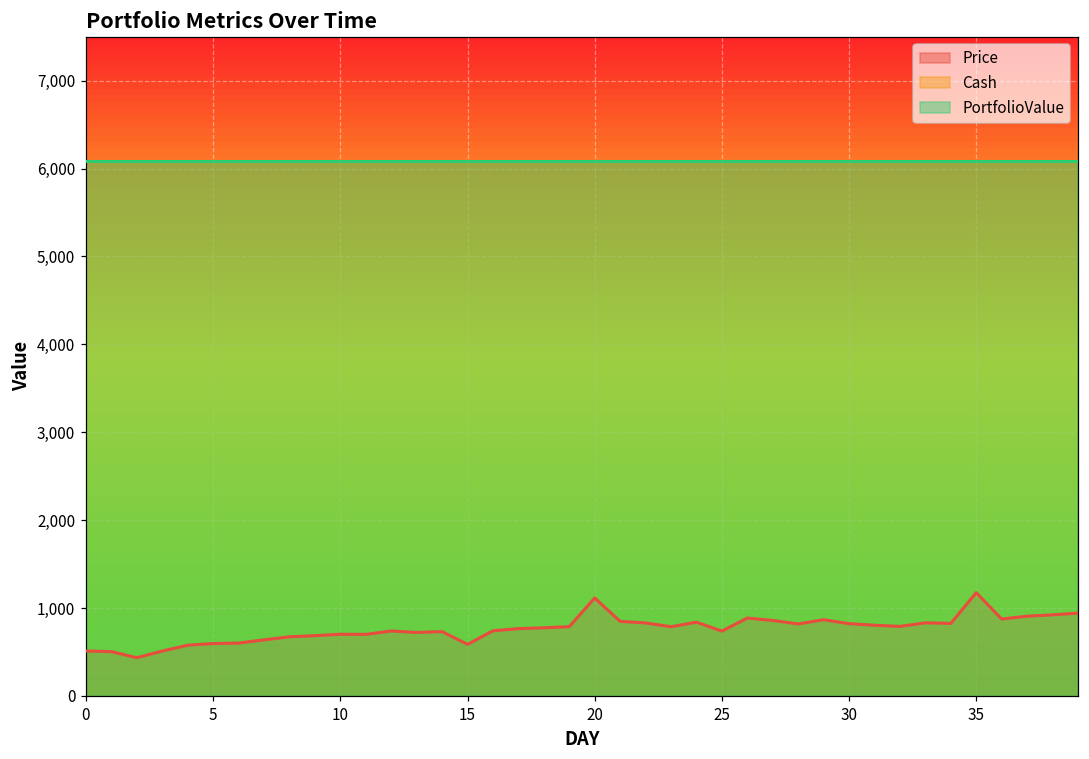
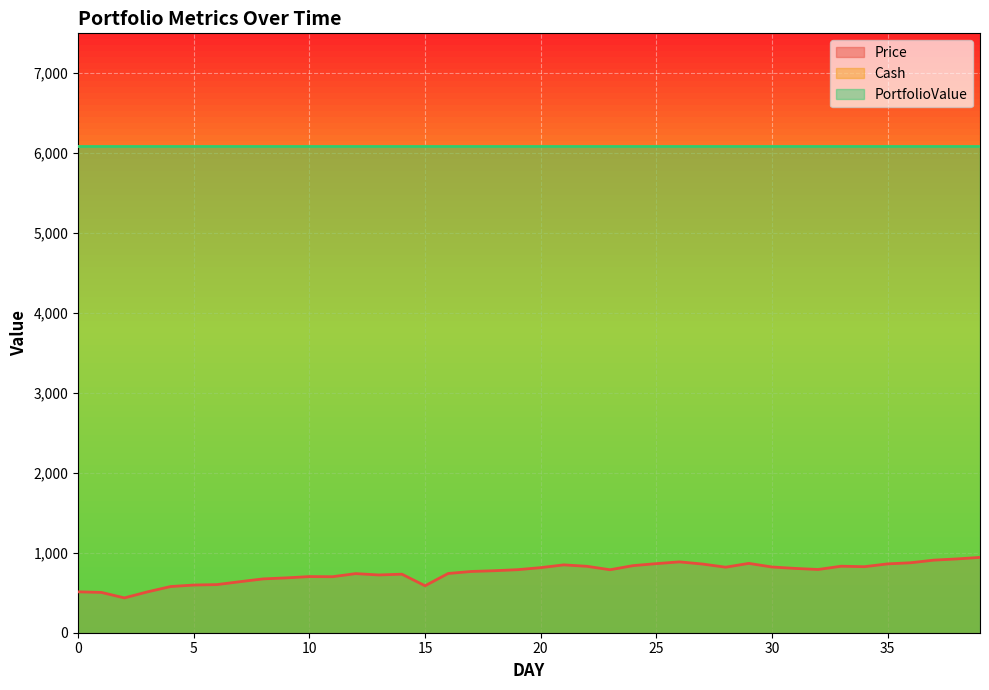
Price, 20: 1,100 -> 800
Price, 25: 700 -> 900
Price, 35: 1,200 -> 900
